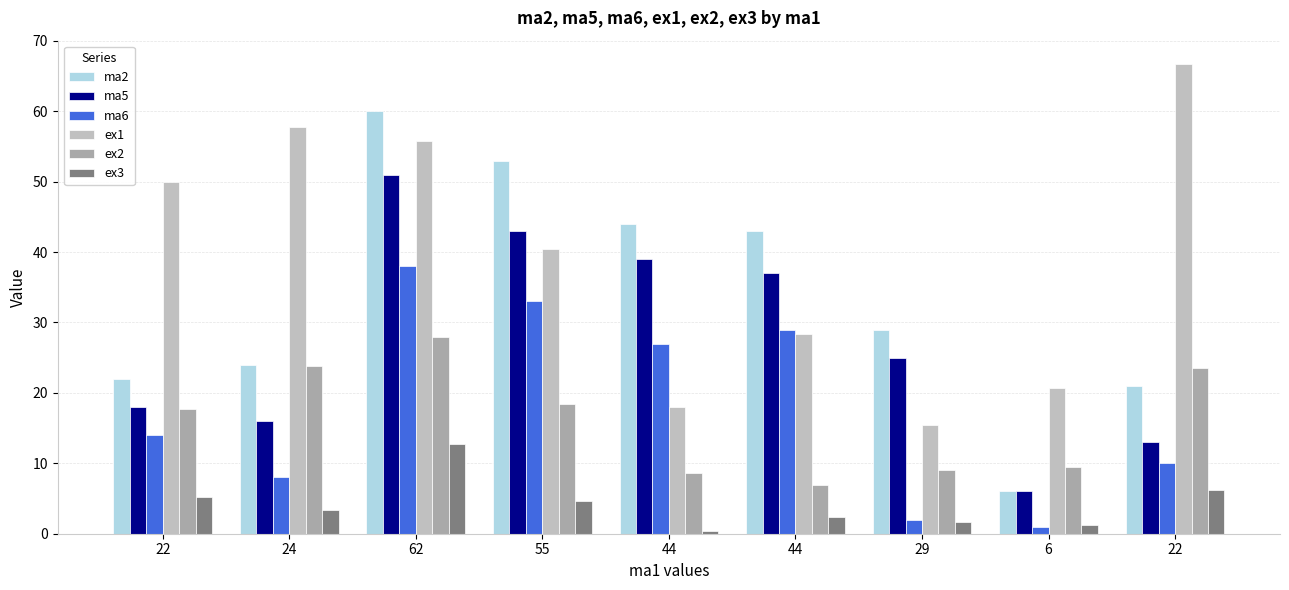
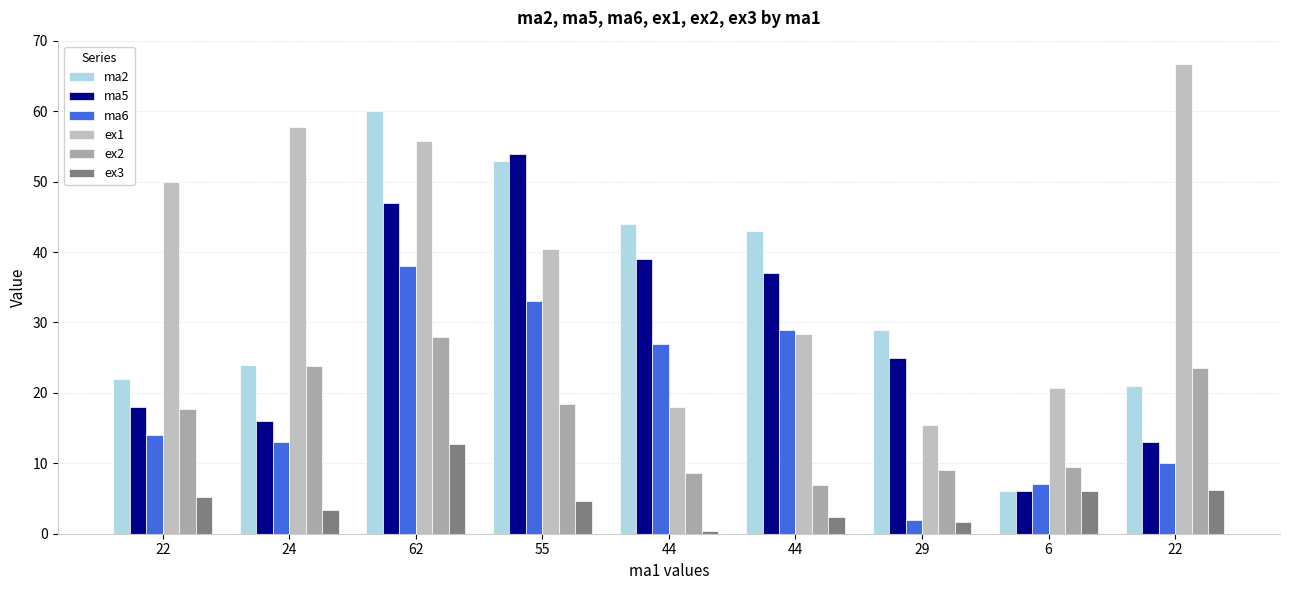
ma6, 24: 8 -> 13
ma5, 62: 51 -> 47
ma5, 55: 43 -> 54
ma6, 6: 1 -> 7
ex3, 6: 1 -> 6
